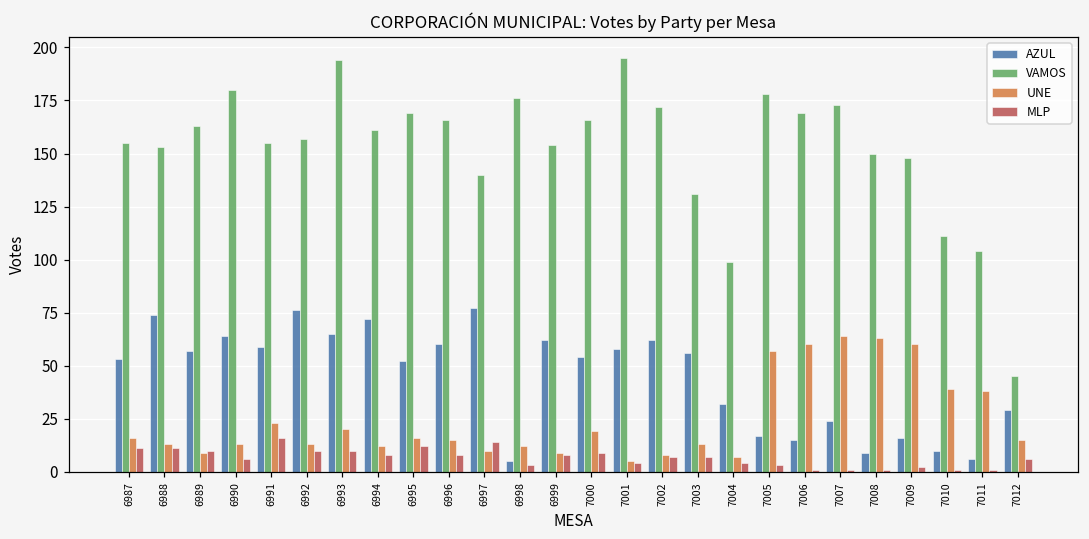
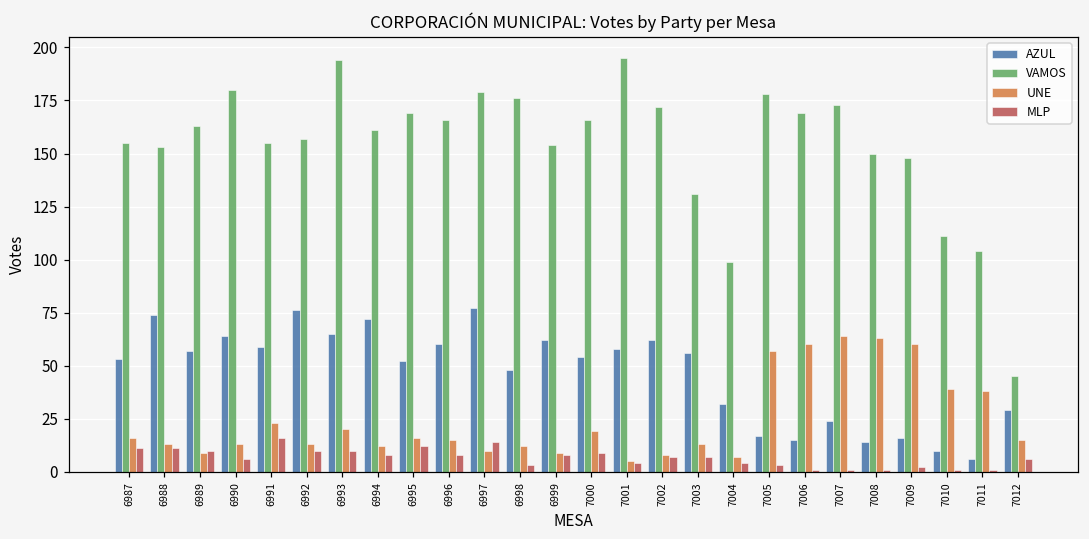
VAMOS, 6997: 140 -> 179
AZUL, 6998: 5 -> 48
AZUL, 7008: 9 -> 14
